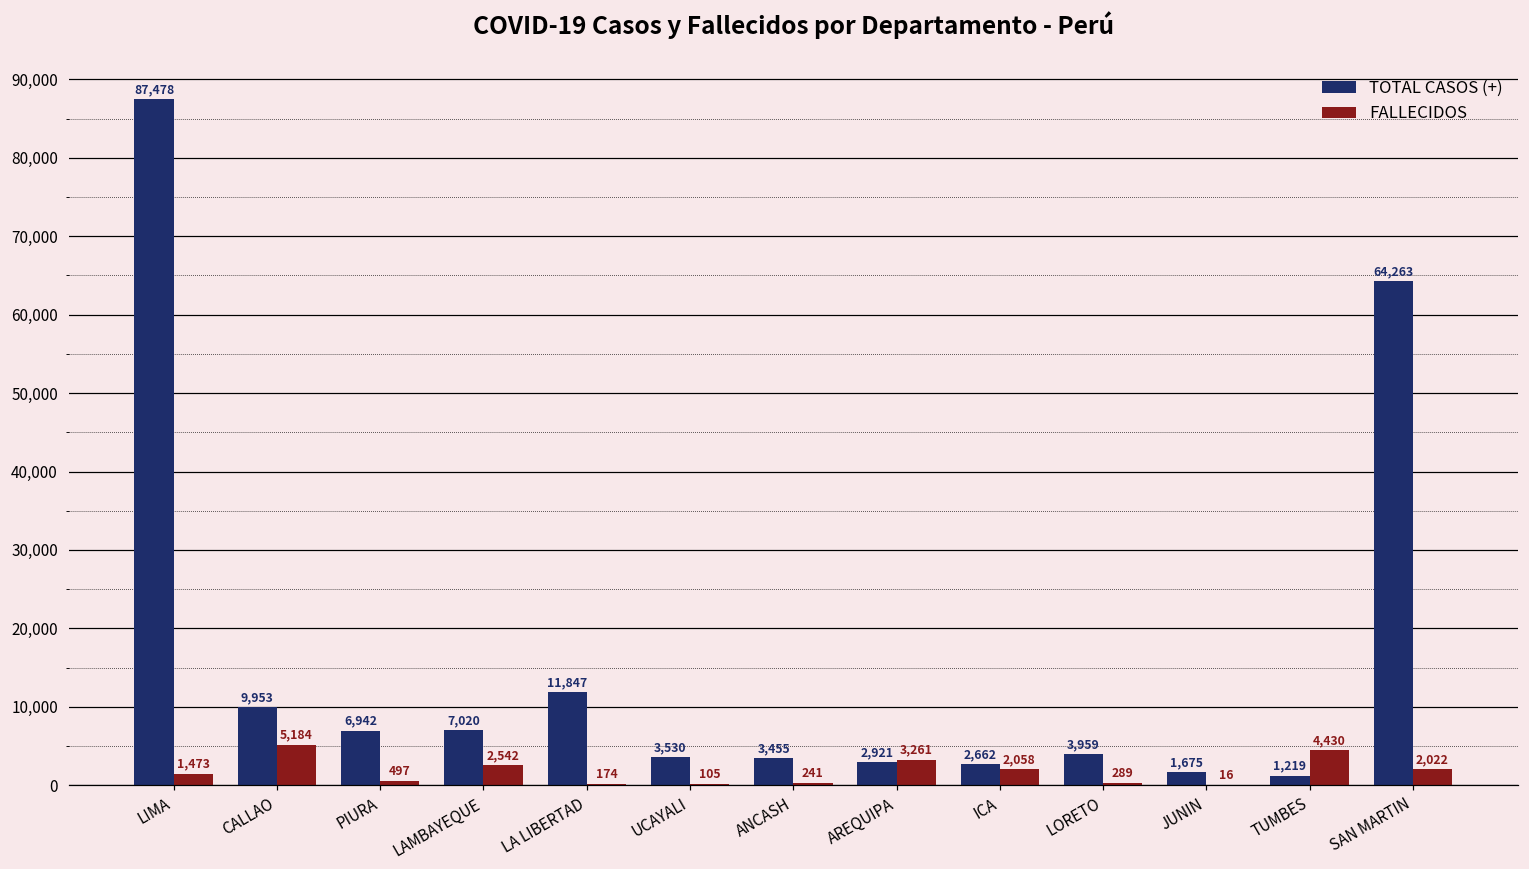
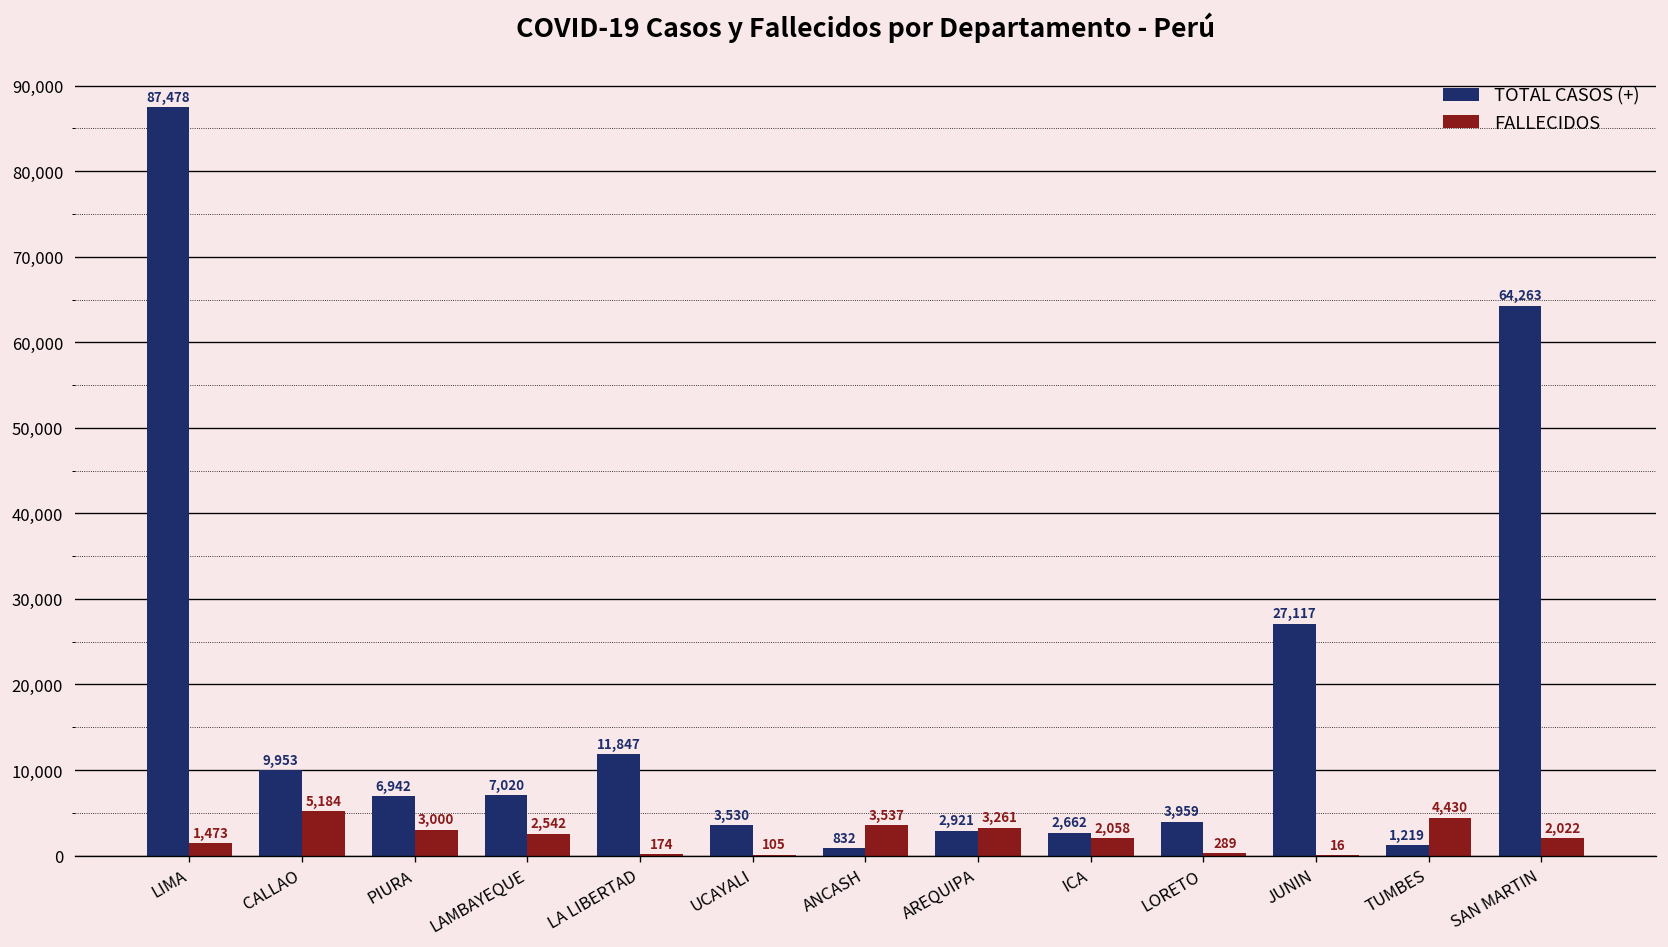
FALLECIDOS, PIURA: 497 -> 3,000
TOTAL CASOS (+), ANCASH: 3,455 -> 832
FALLECIDOS, ANCASH: 241 -> 3,537
TOTAL CASOS (+), JUNIN: 1,675 -> 27,117
